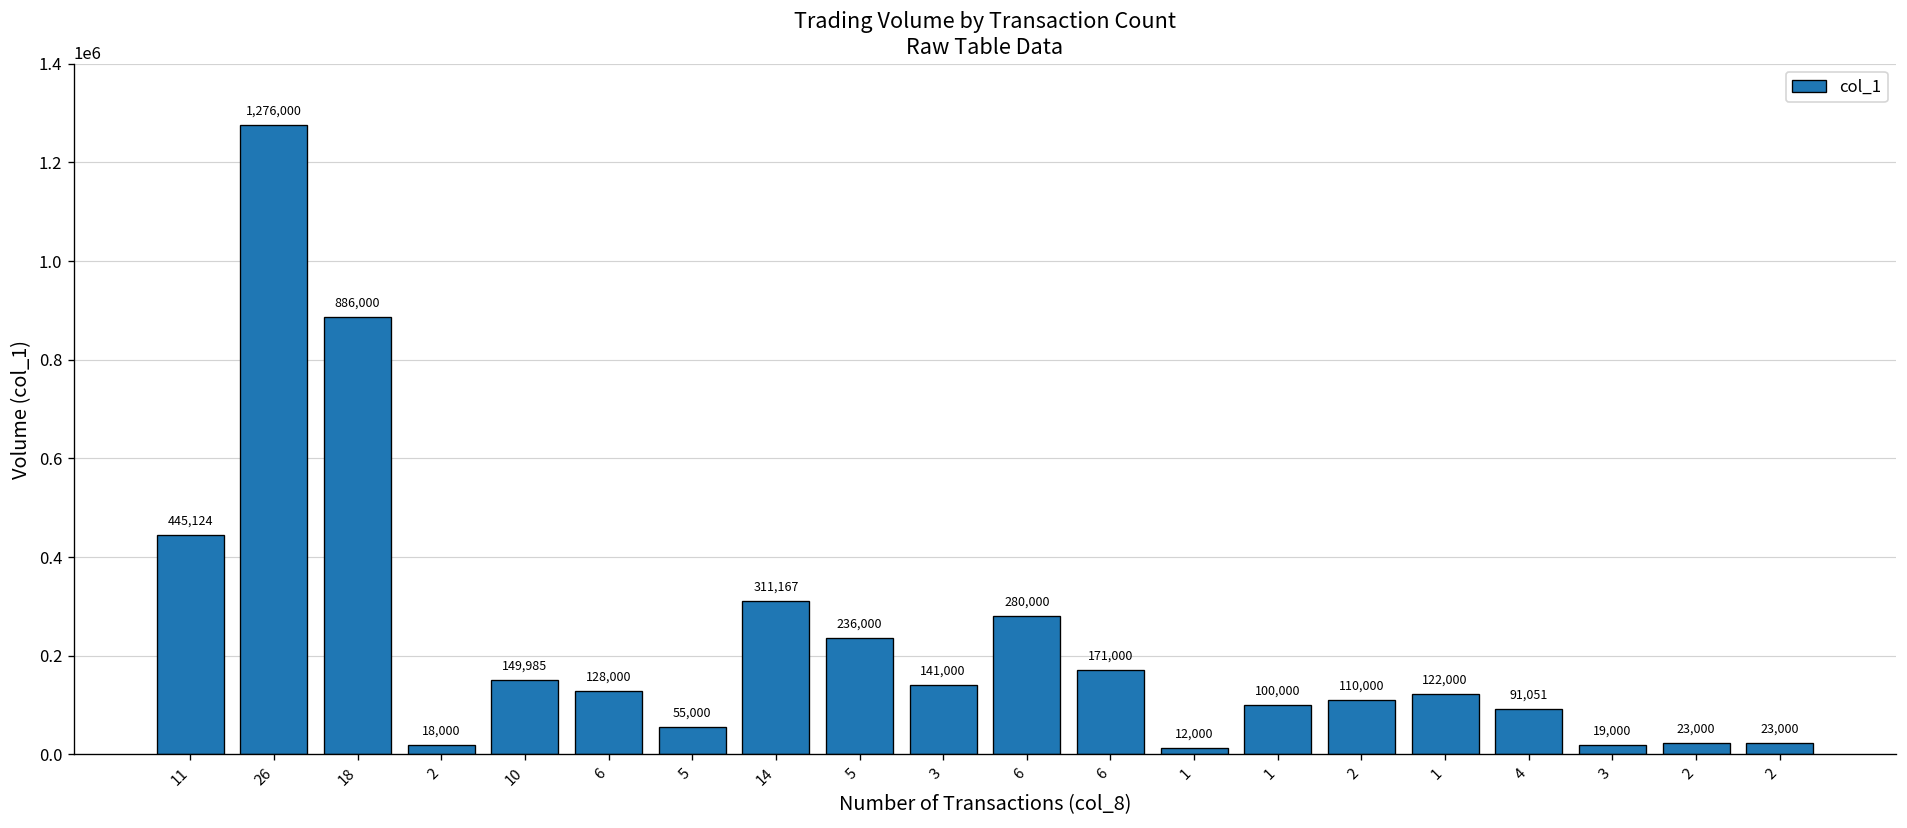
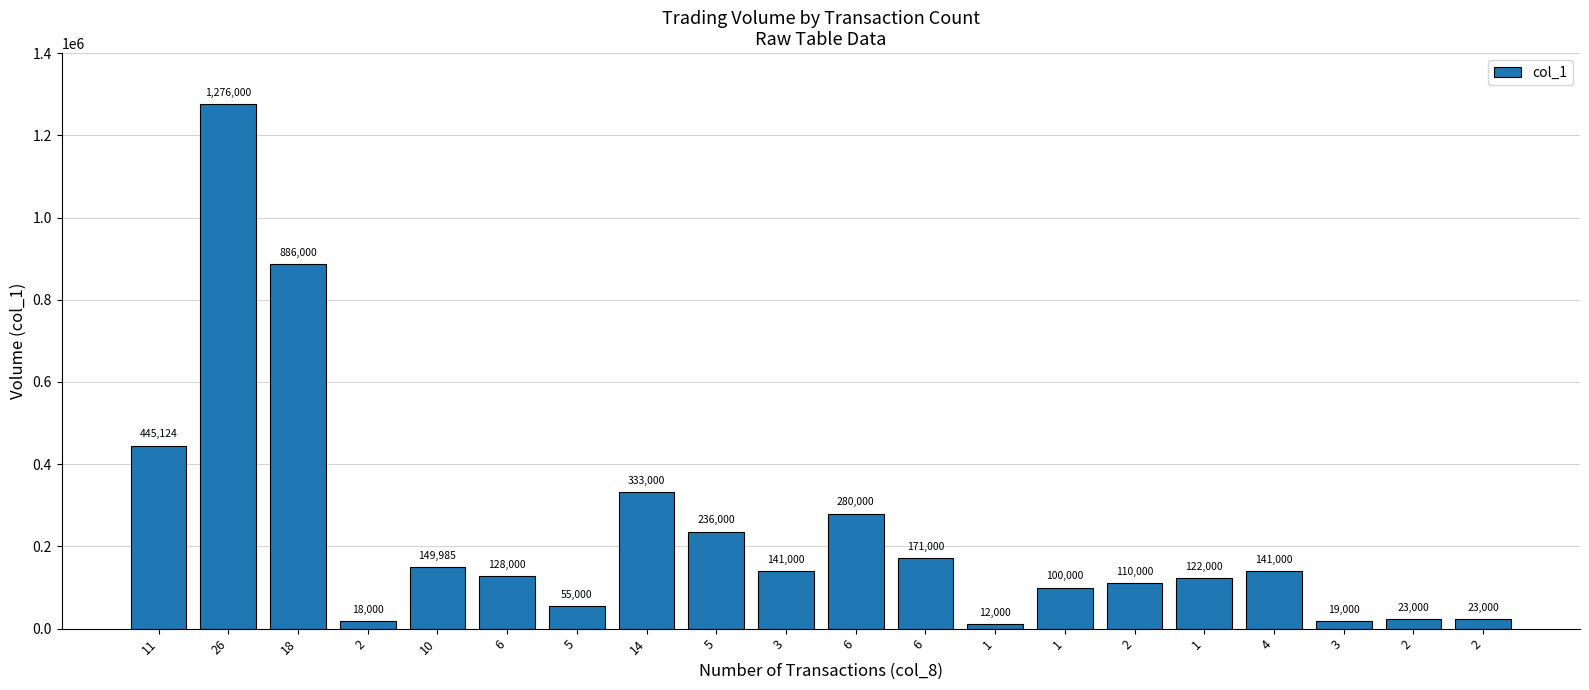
14: 311,167 -> 333,000
4: 91,051 -> 141,000
